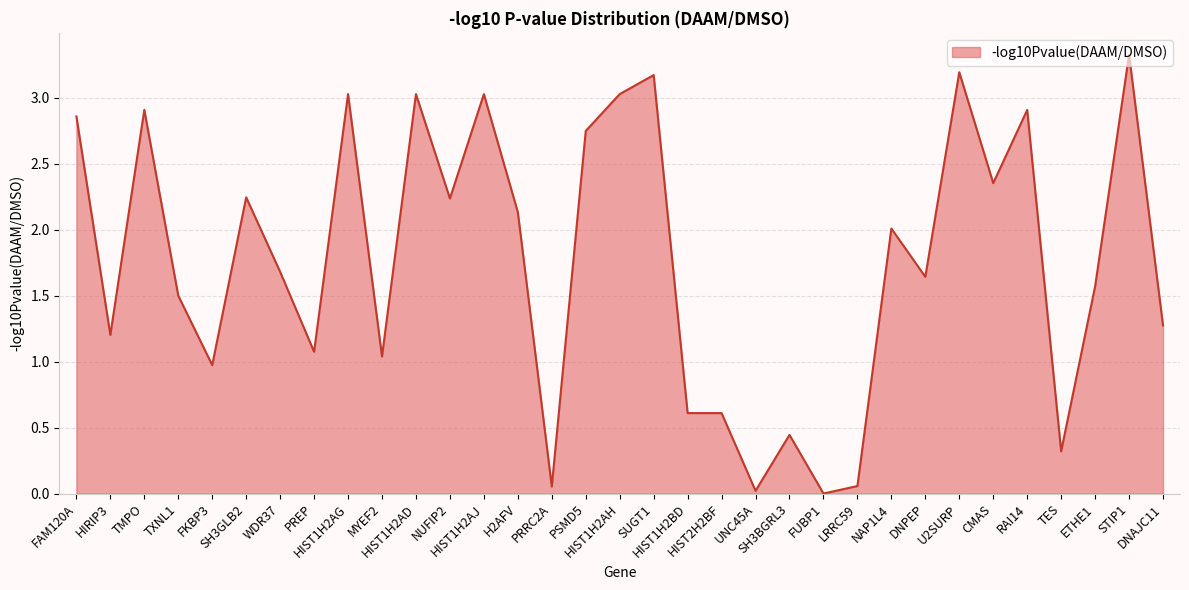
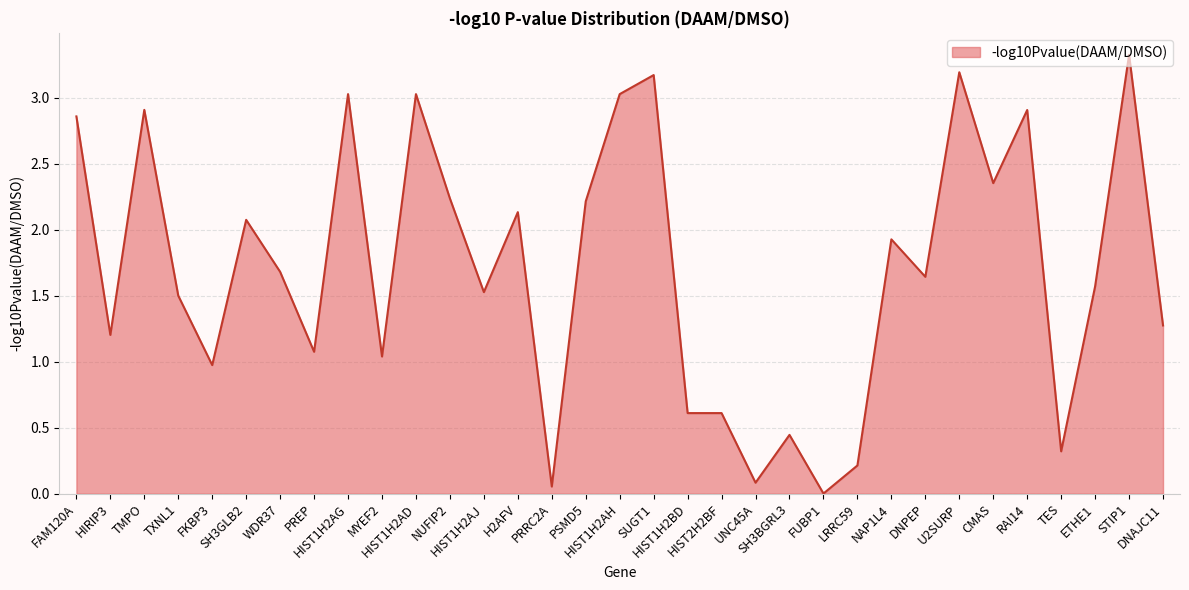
SH3GLB2: 2.24 -> 2.07
HIST1H2AJ: 3.03 -> 1.53
PSMD5: 2.75 -> 2.21
UNC45A: 0.02 -> 0.08
LRRC59: 0.06 -> 0.21
NAP1L4: 2.01 -> 1.93
